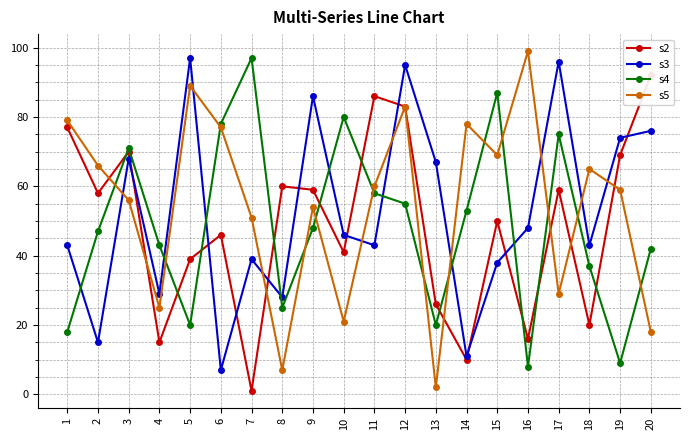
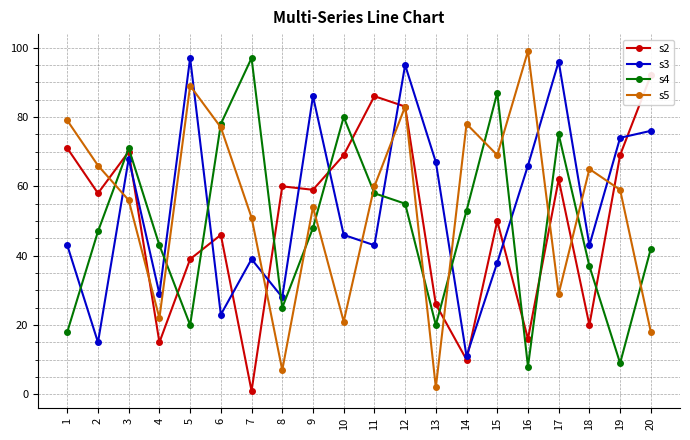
s2, 1: 77 -> 71
s5, 4: 25 -> 22
s3, 6: 7 -> 23
s2, 10: 41 -> 69
s3, 16: 48 -> 66
s2, 17: 59 -> 62
